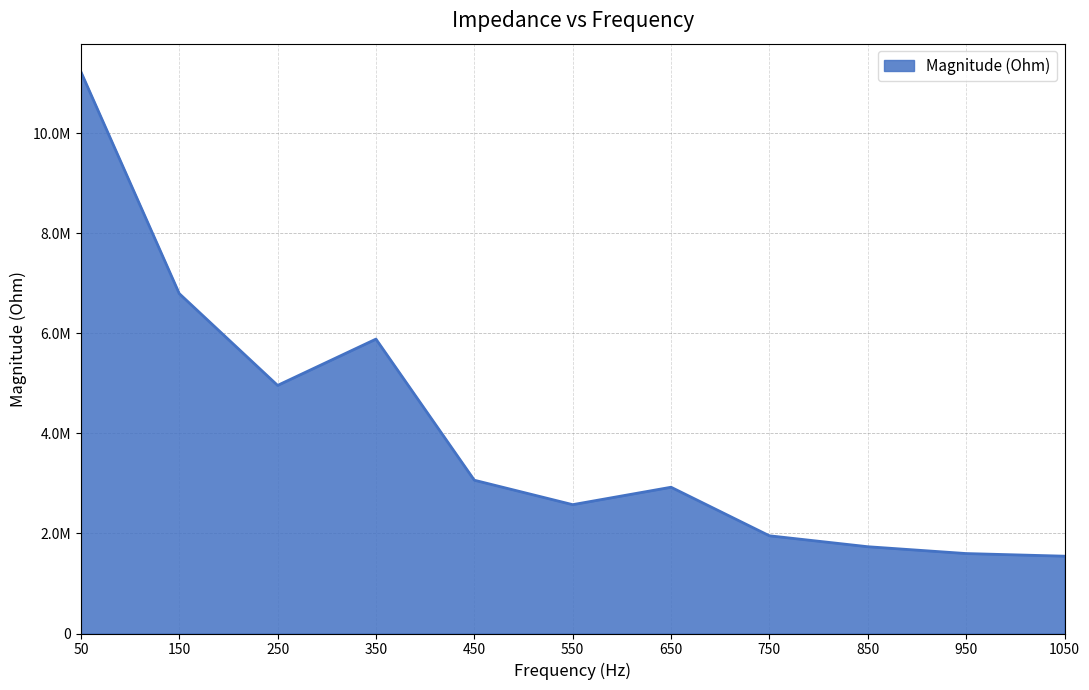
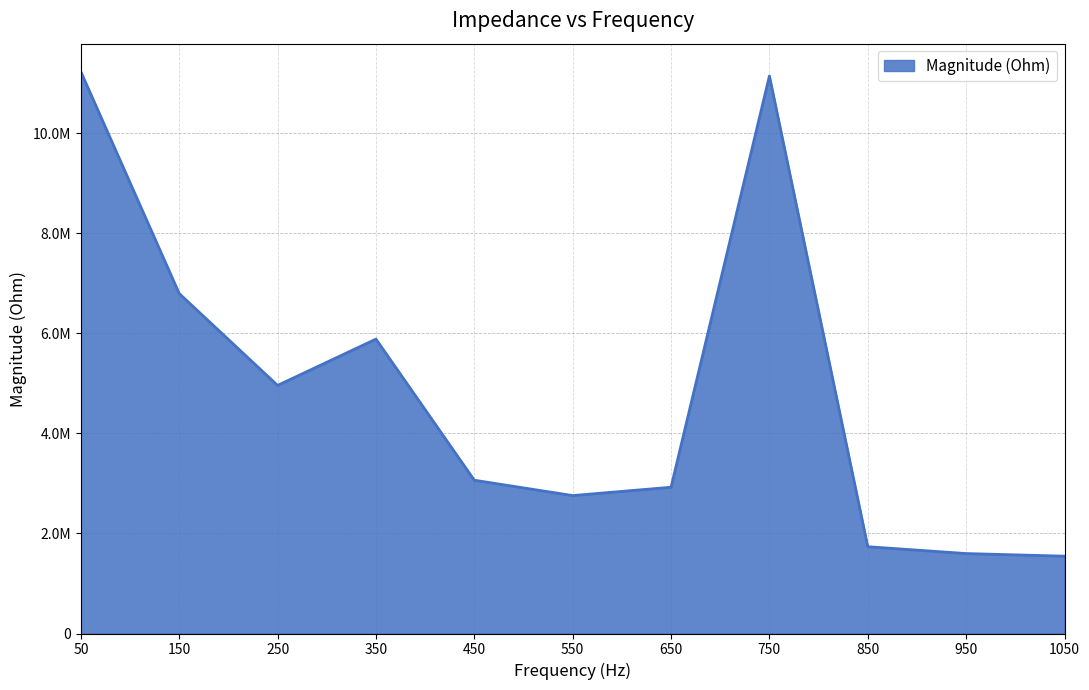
550: 2600000 -> 2800000
750: 2000000 -> 11100000
